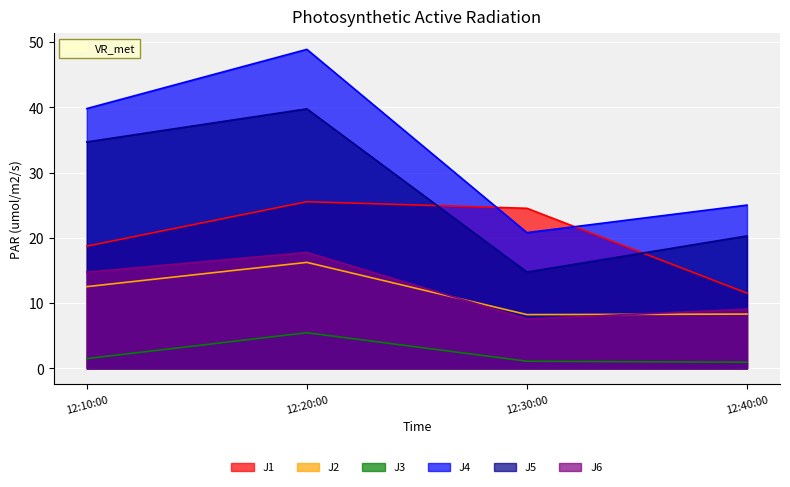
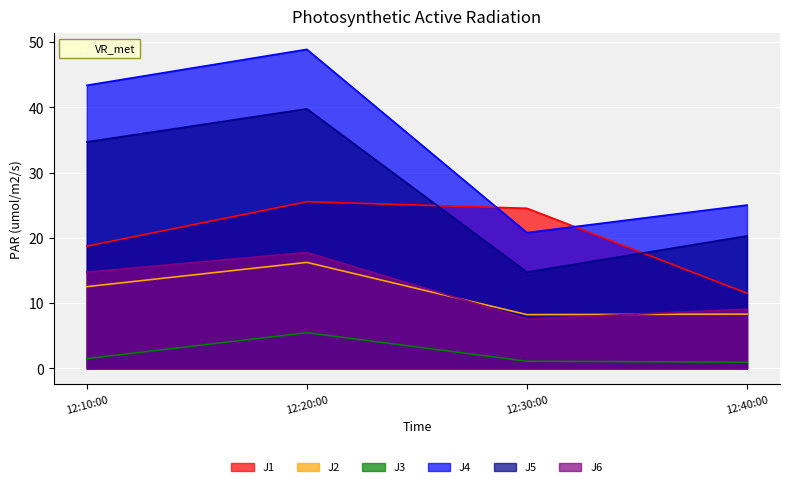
J4, 12:10:00: 40 -> 43
